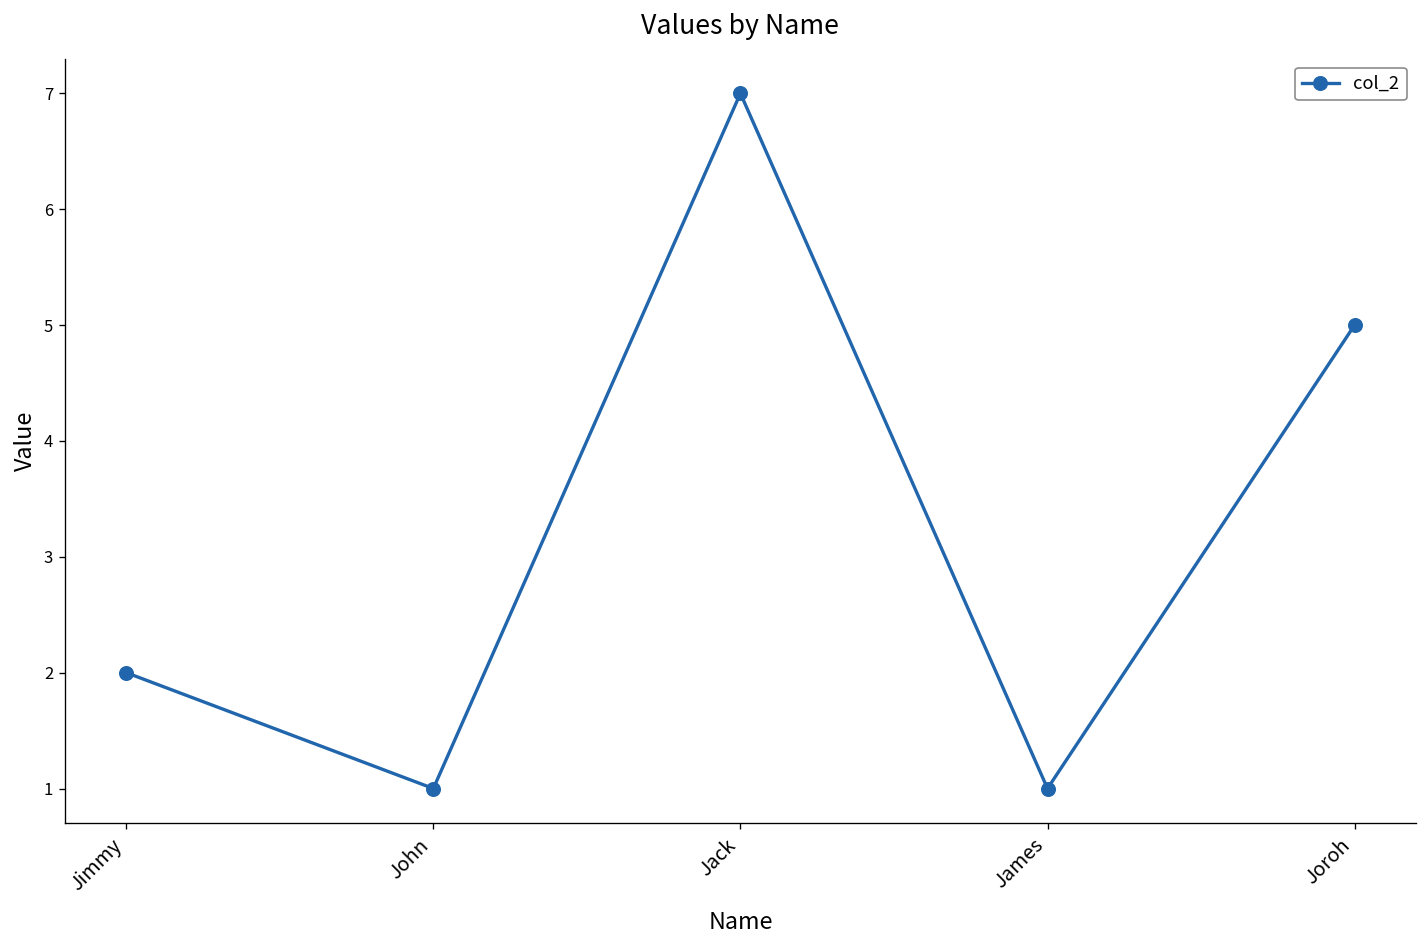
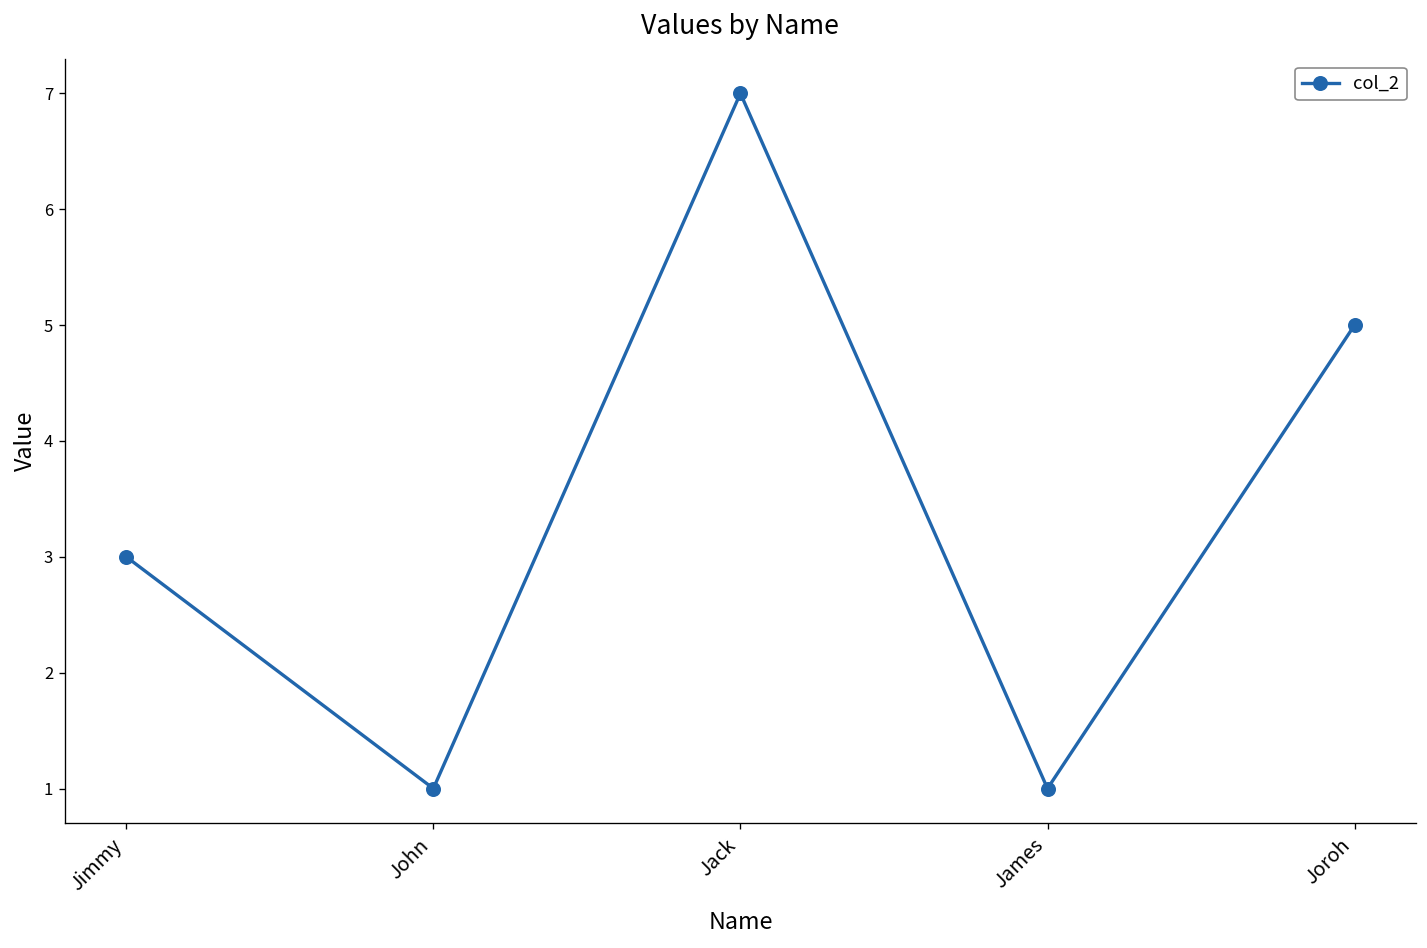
Jimmy: 2 -> 3
